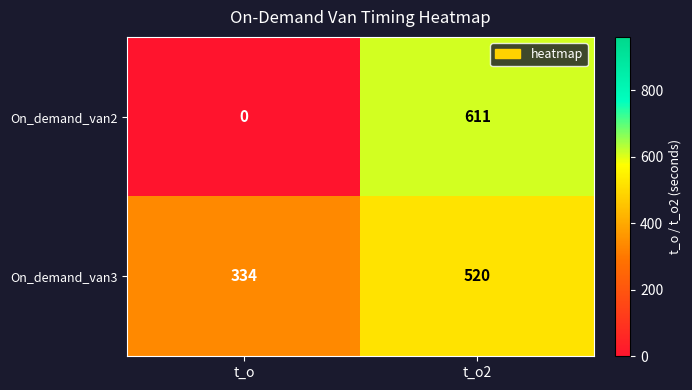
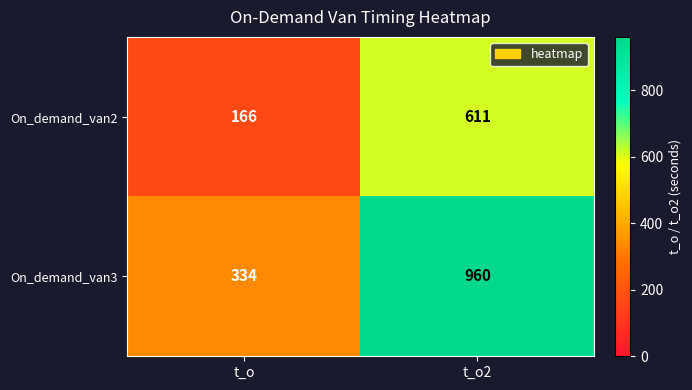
On_demand_van2, t_o: 0 -> 166
On_demand_van3, t_o2: 520 -> 960
